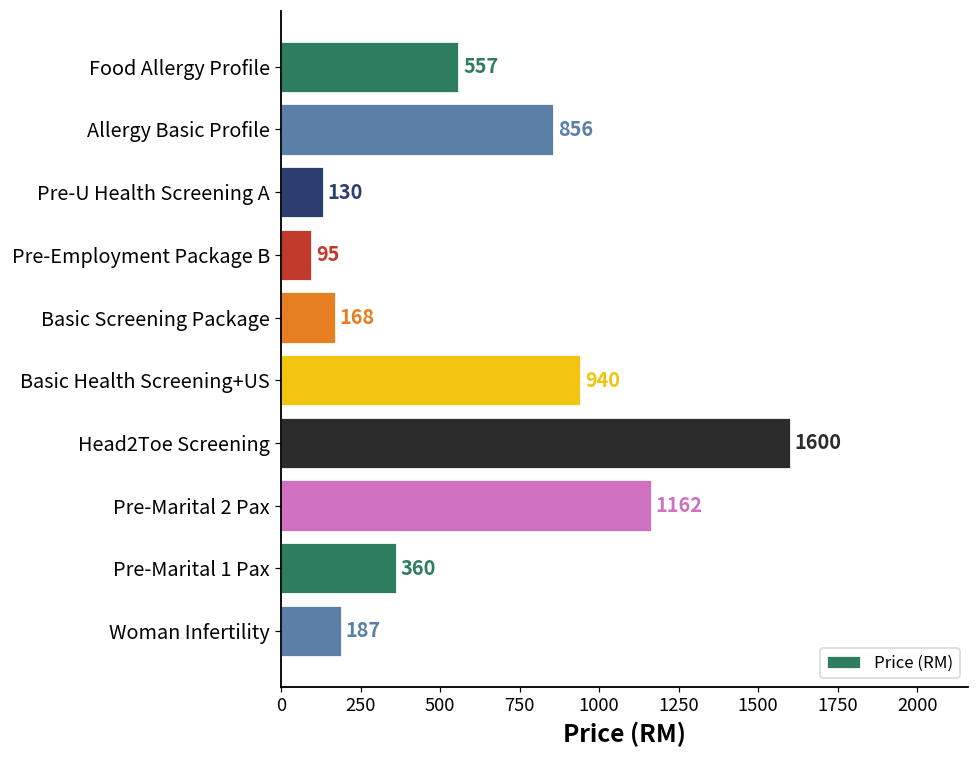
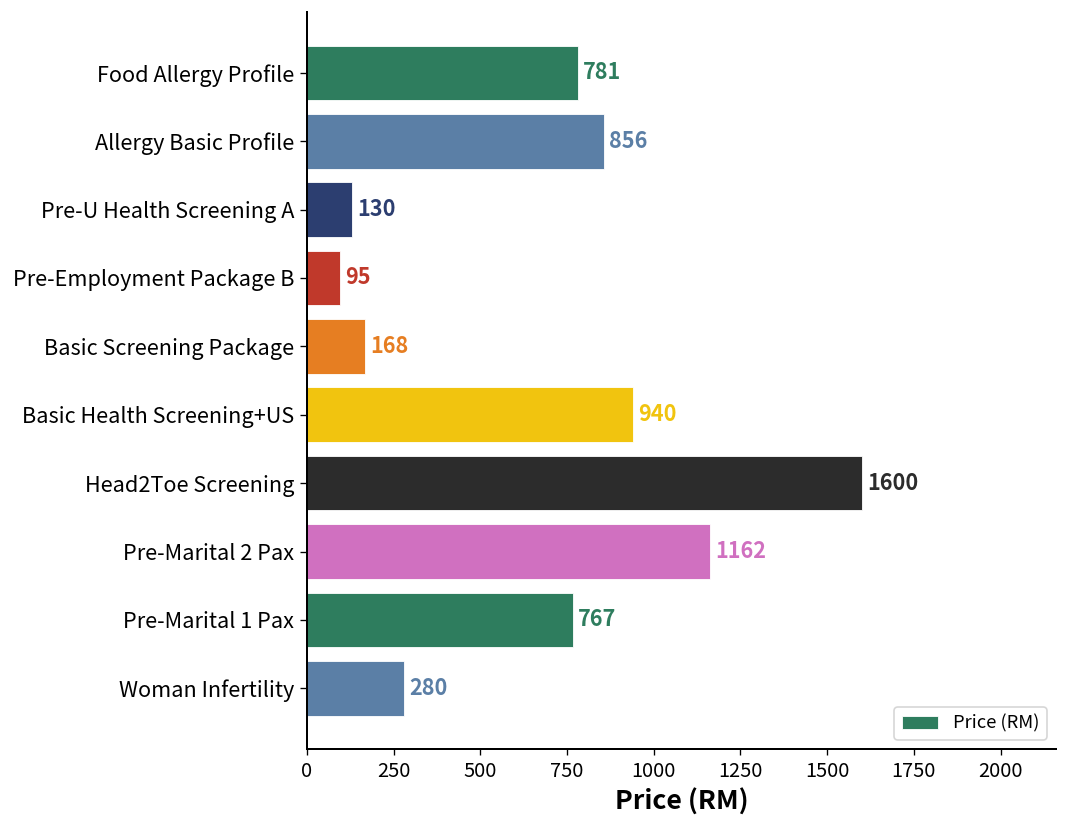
Food Allergy Profile: 557 -> 781
Pre-Marital 1 Pax: 360 -> 767
Woman Infertility: 187 -> 280
